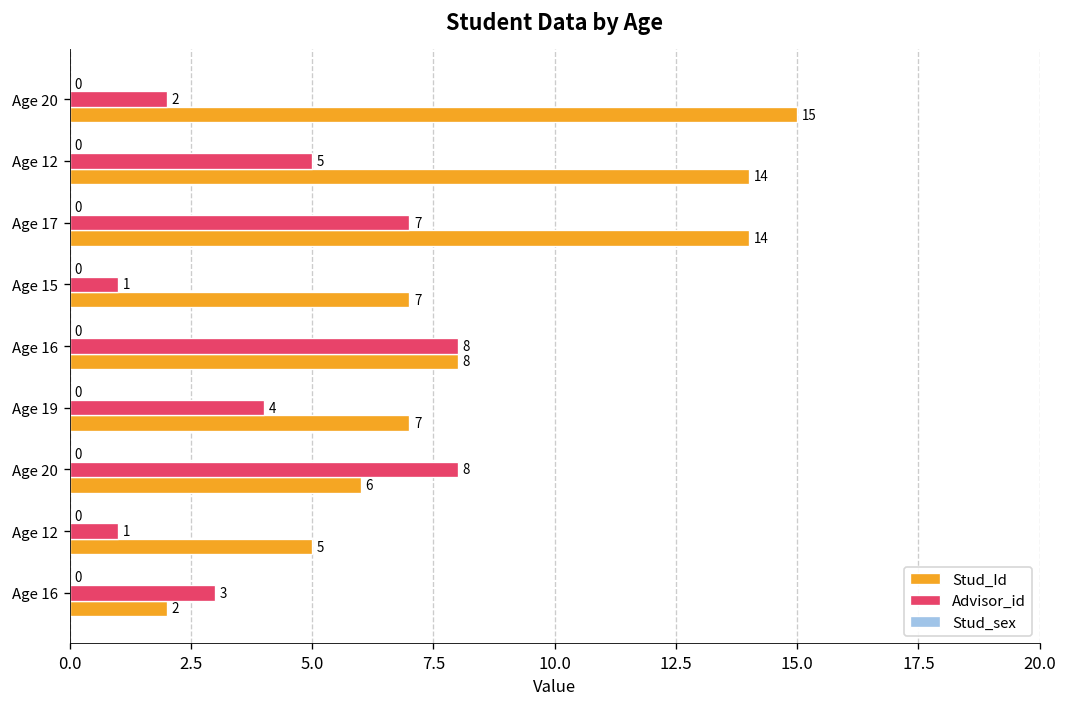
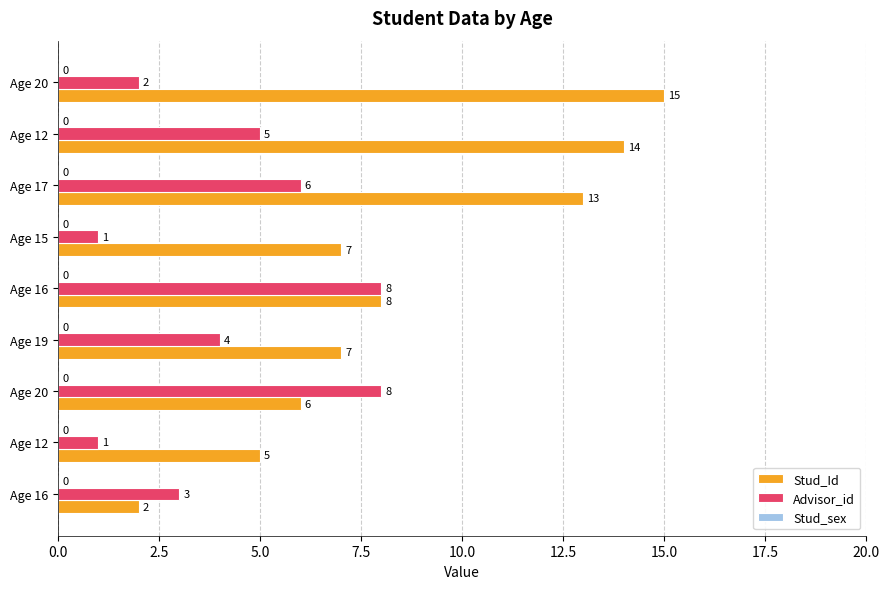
Advisor_id, Age 17: 7 -> 6
Stud_Id, Age 17: 14 -> 13
